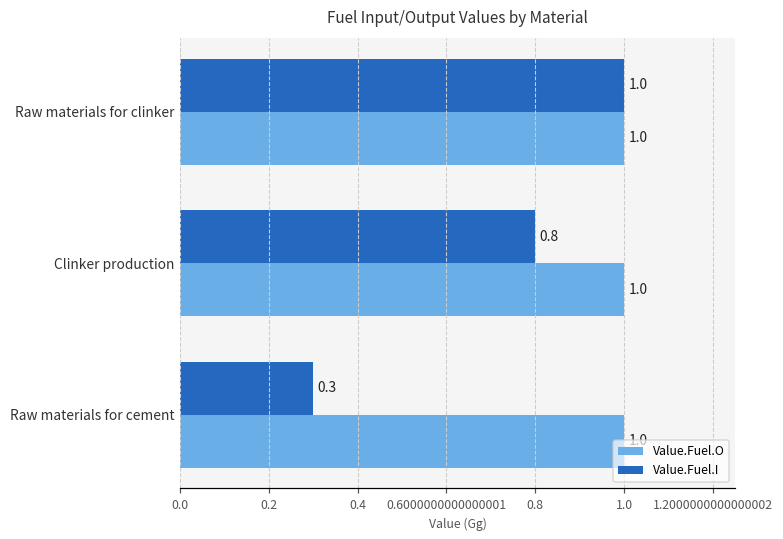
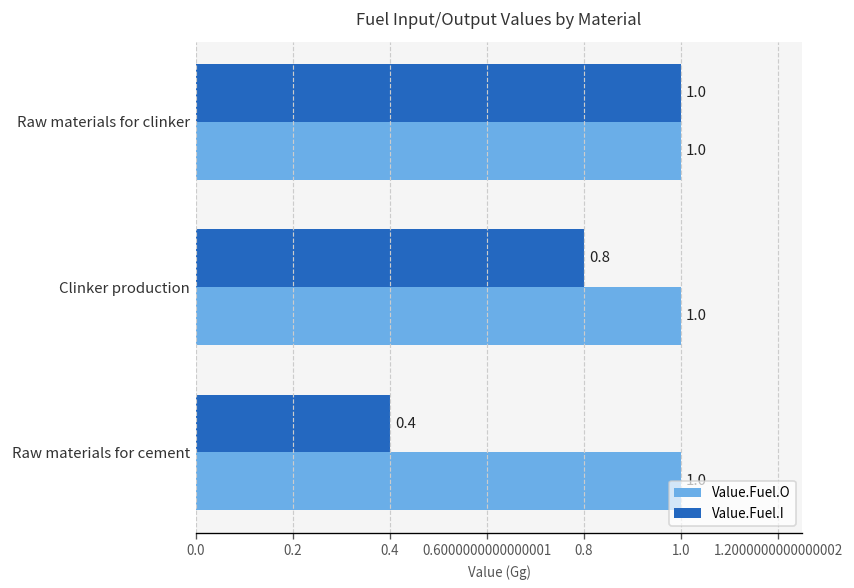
Value.Fuel.I, Raw materials for cement: 0.3 -> 0.4
